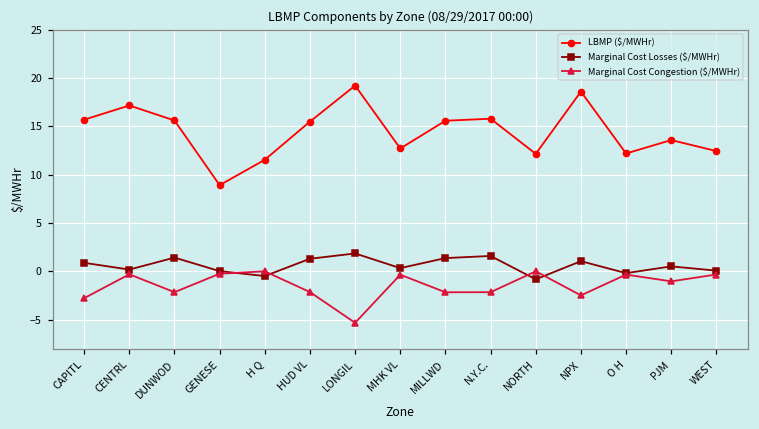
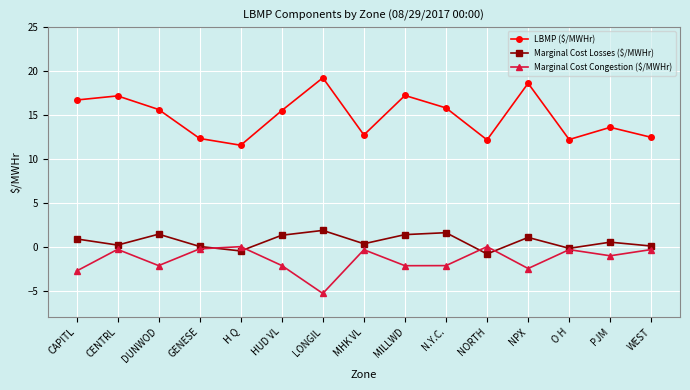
LBMP ($/MWHr), CAPITL: 16 -> 17
LBMP ($/MWHr), GENESE: 9 -> 12
LBMP ($/MWHr), MILLWD: 16 -> 17
